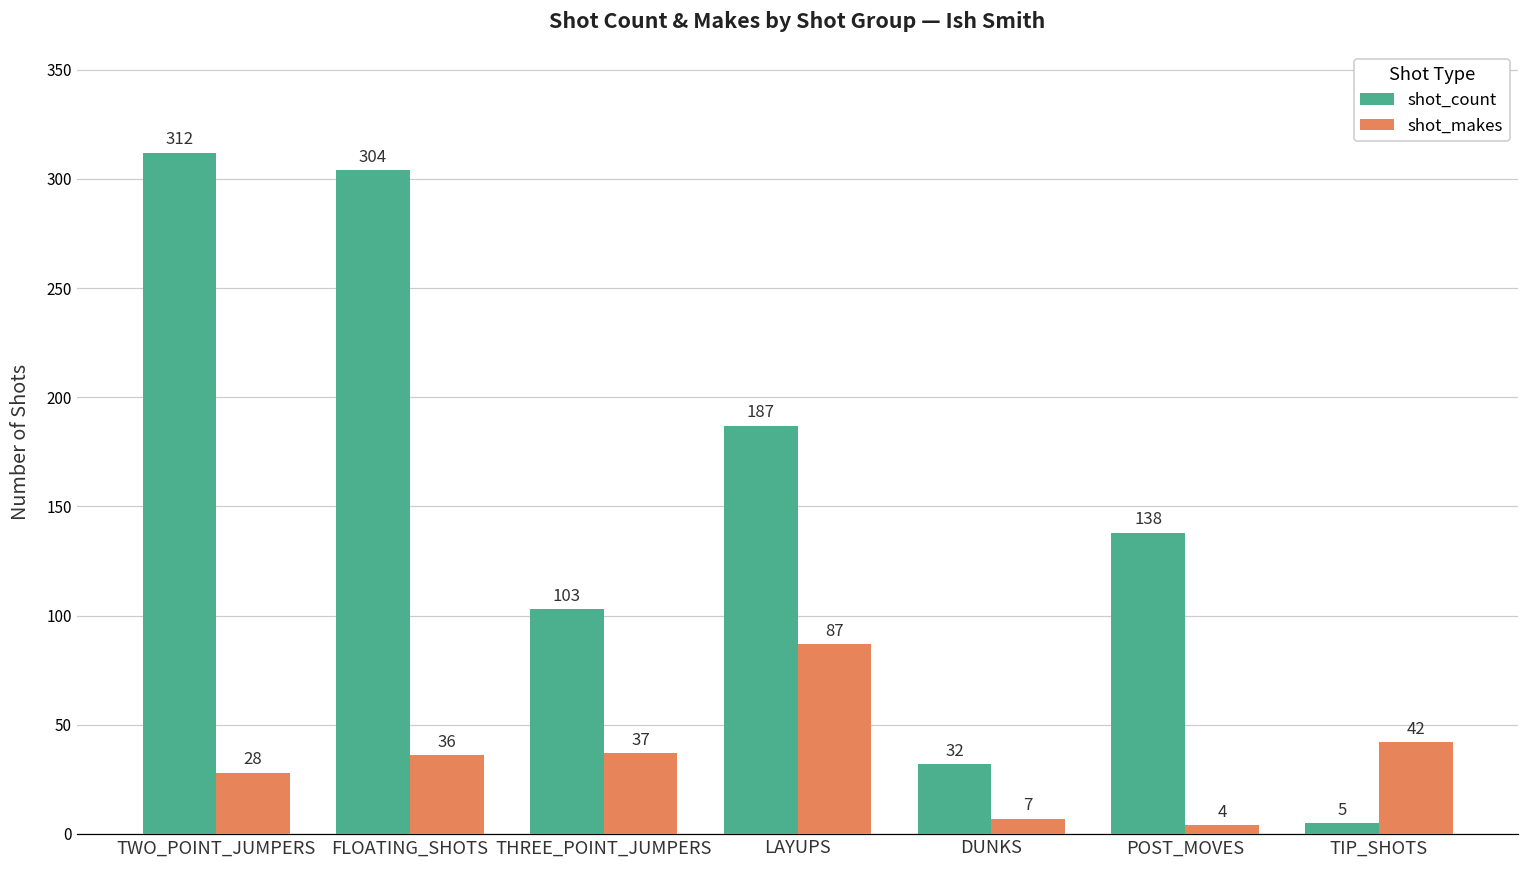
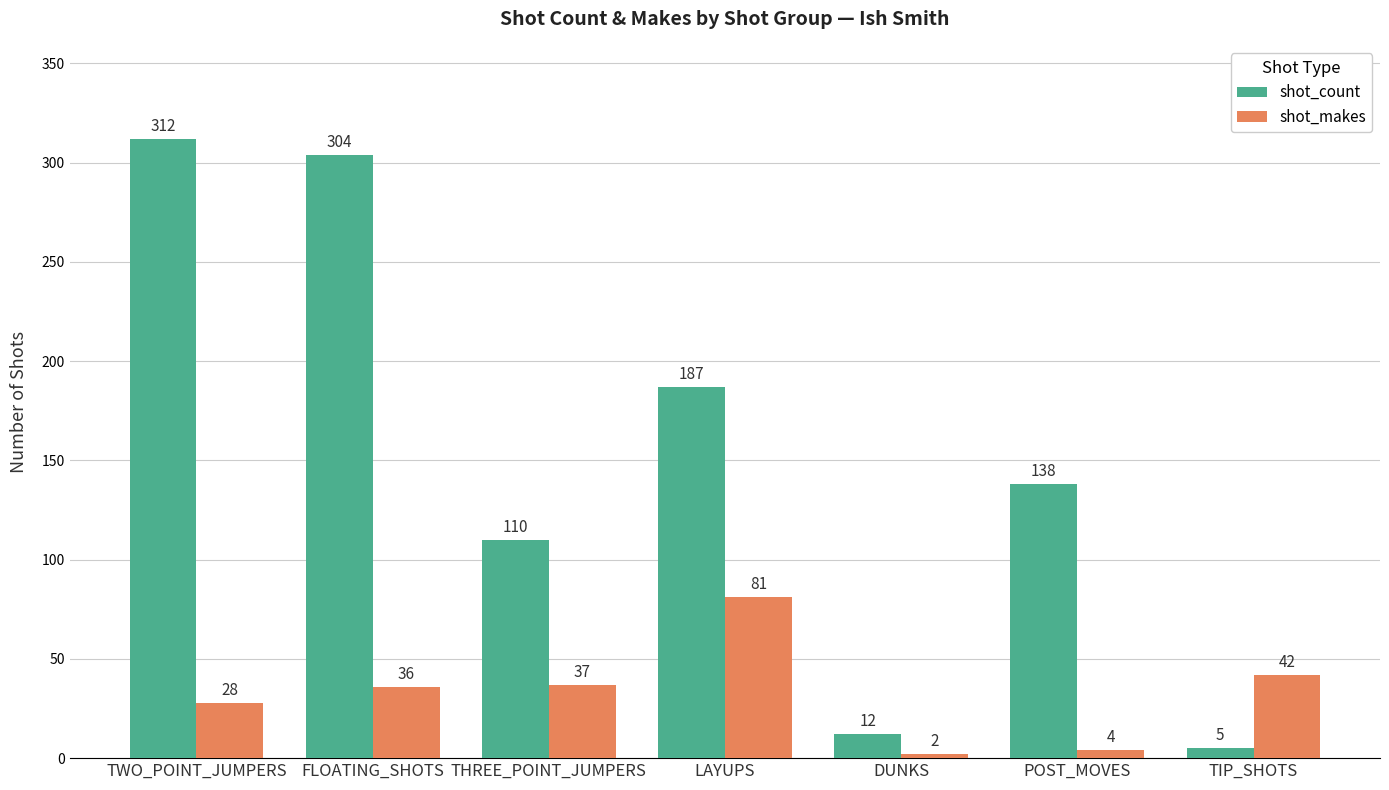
shot_count, THREE_POINT_JUMPERS: 103 -> 110
shot_makes, LAYUPS: 87 -> 81
shot_count, DUNKS: 32 -> 12
shot_makes, DUNKS: 7 -> 2
